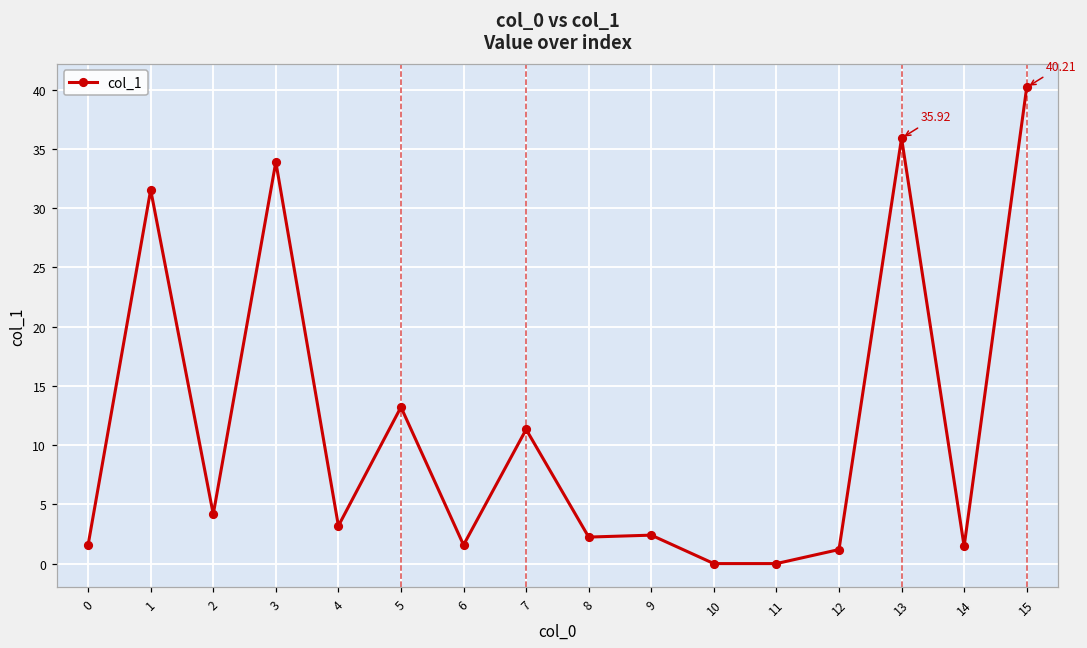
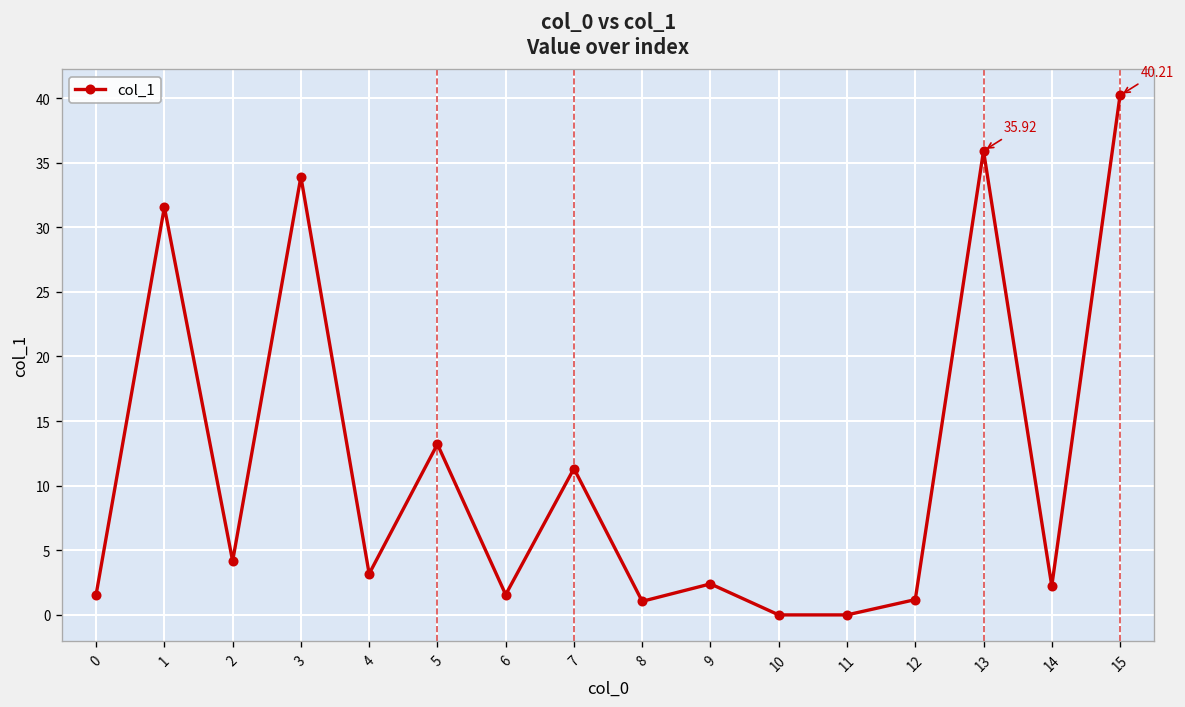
8: 2.2 -> 1.1
14: 1.5 -> 2.2
